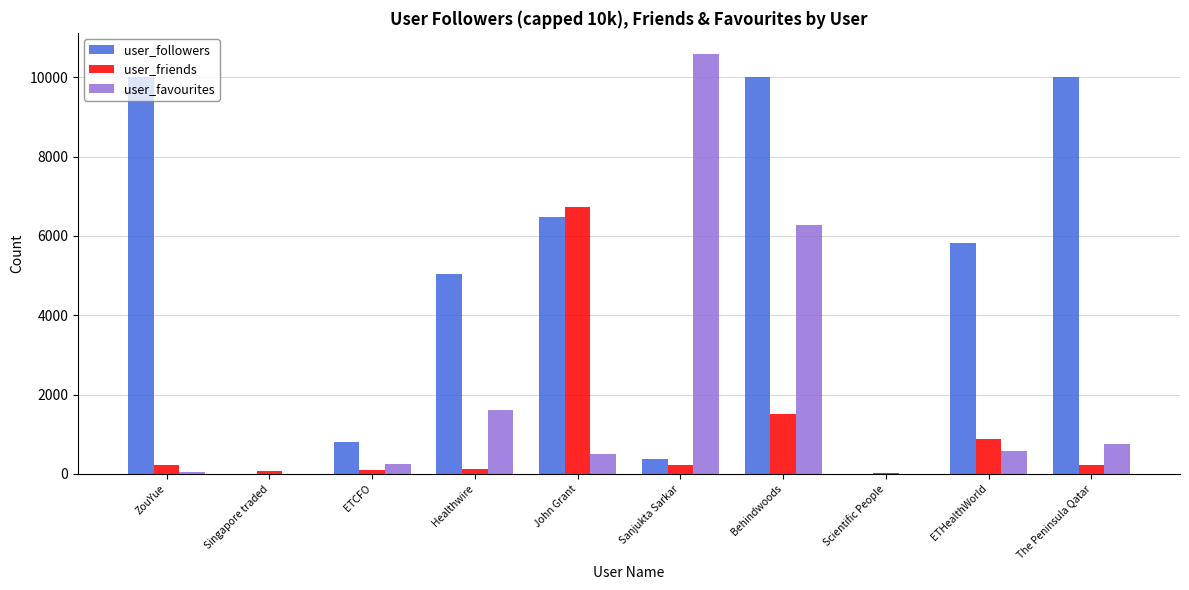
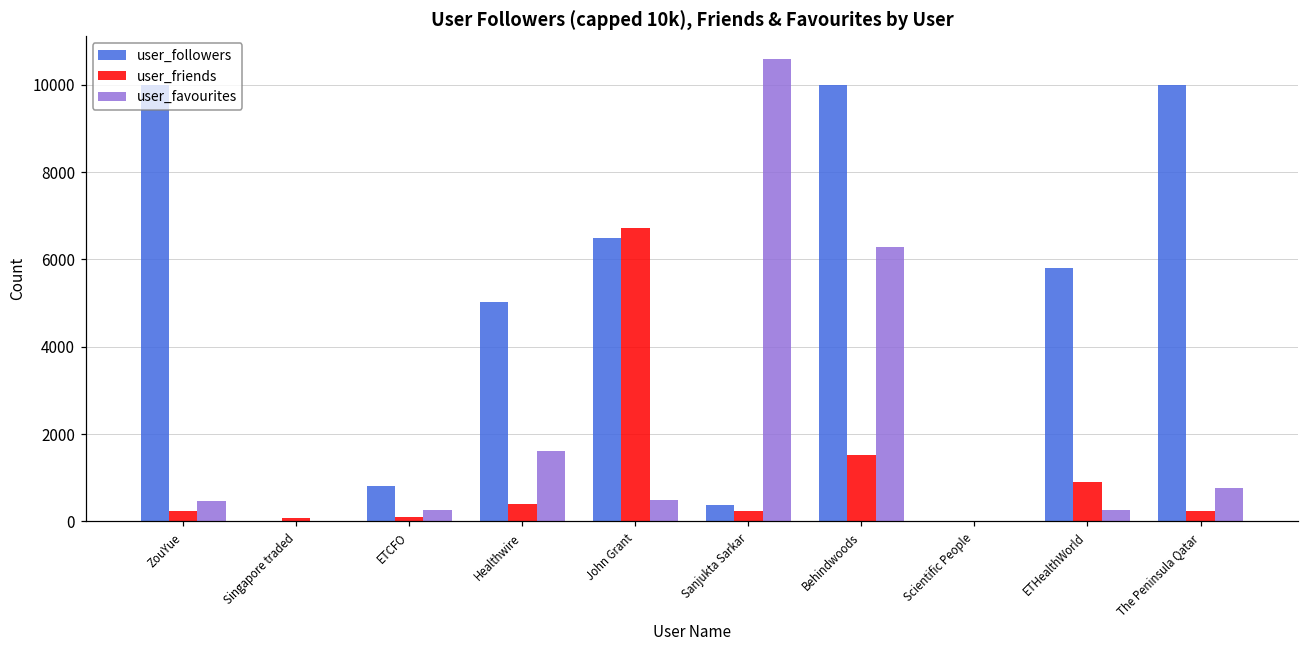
user_favourites, ZouYue: 0 -> 500
user_friends, Healthwire: 100 -> 400
user_favourites, ETHealthWorld: 600 -> 200
